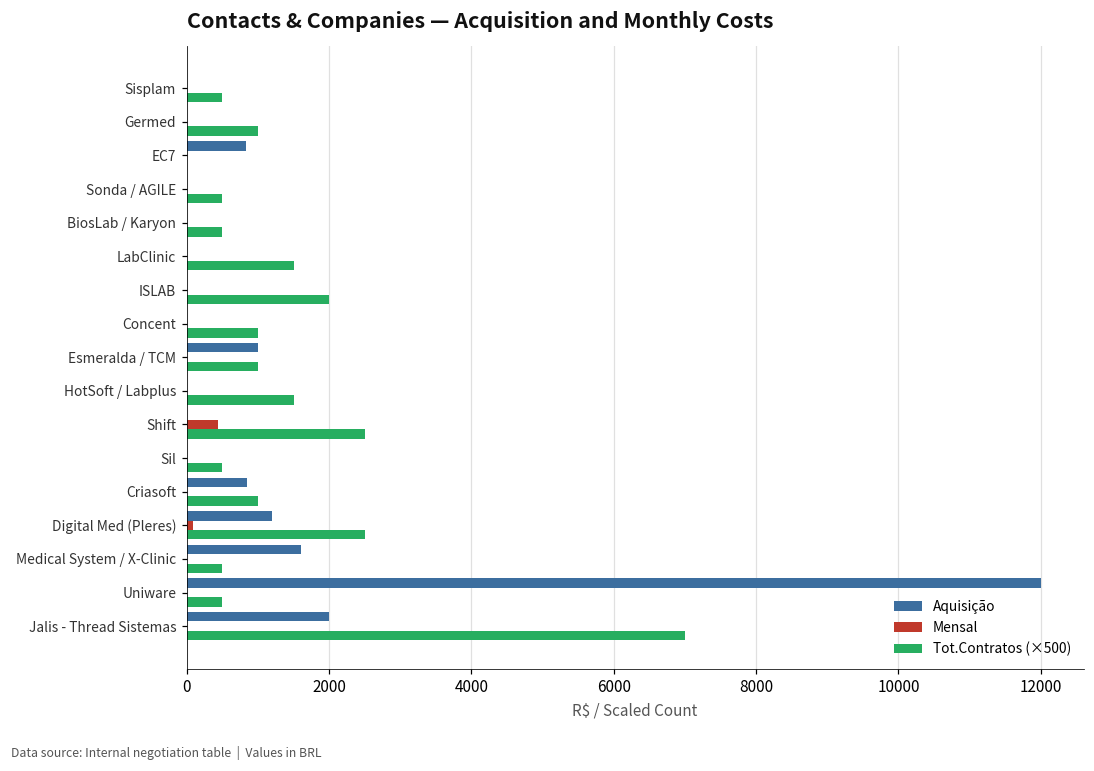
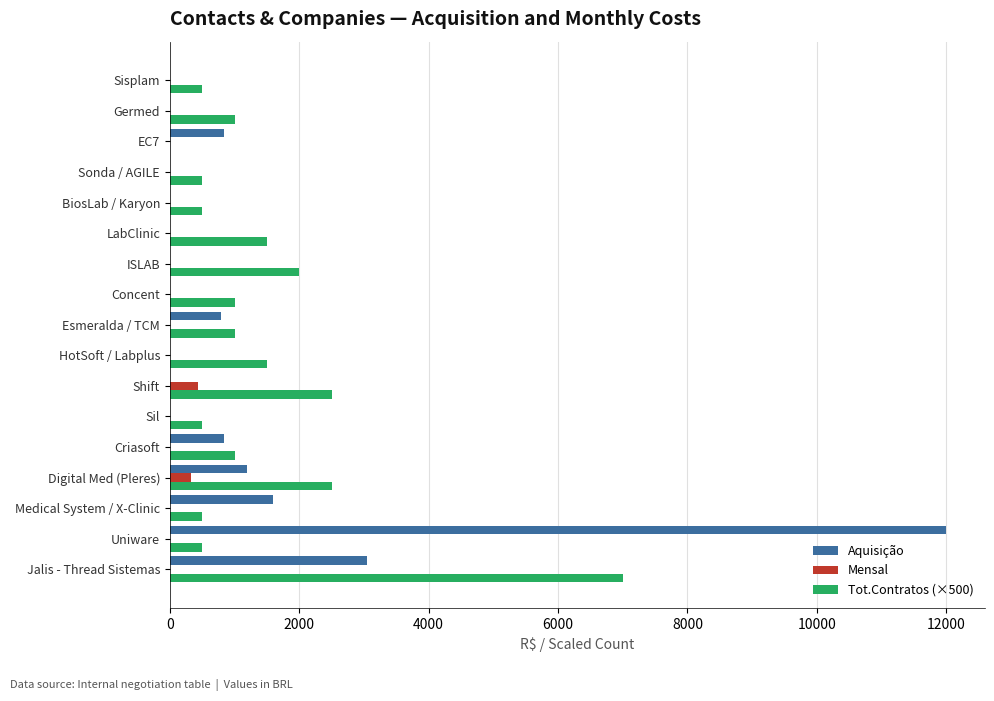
Aquisição, Esmeralda / TCM: 1000 -> 800
Mensal, Digital Med (Pleres): 100 -> 300
Aquisição, Jalis - Thread Sistemas: 2000 -> 3000
